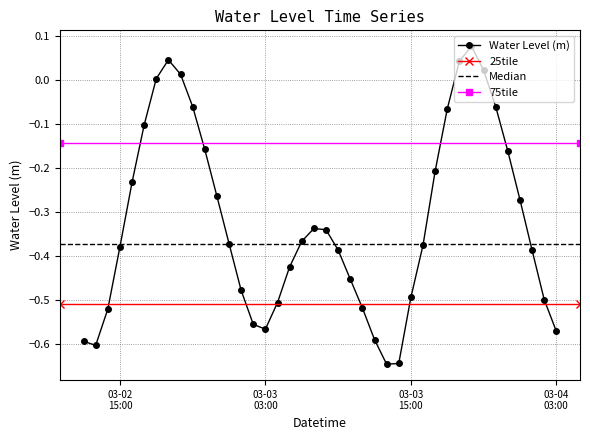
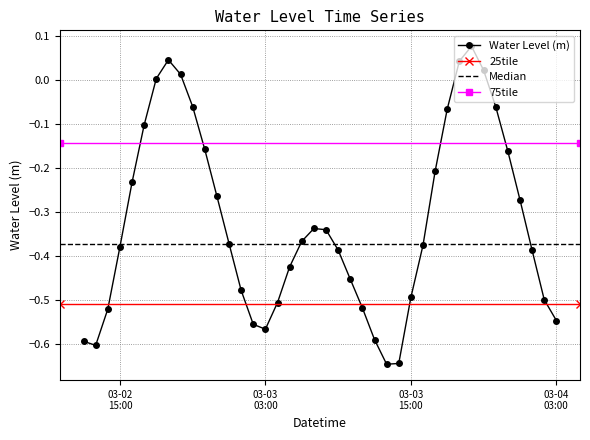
03-04 03:00: -0.57 -> -0.55
